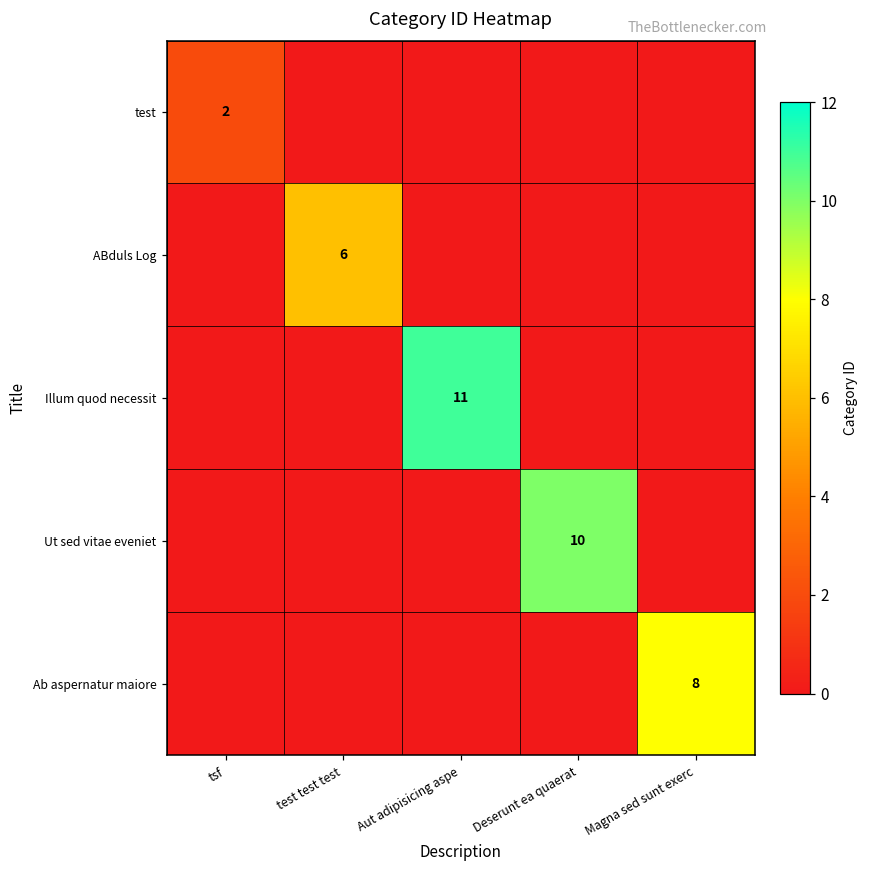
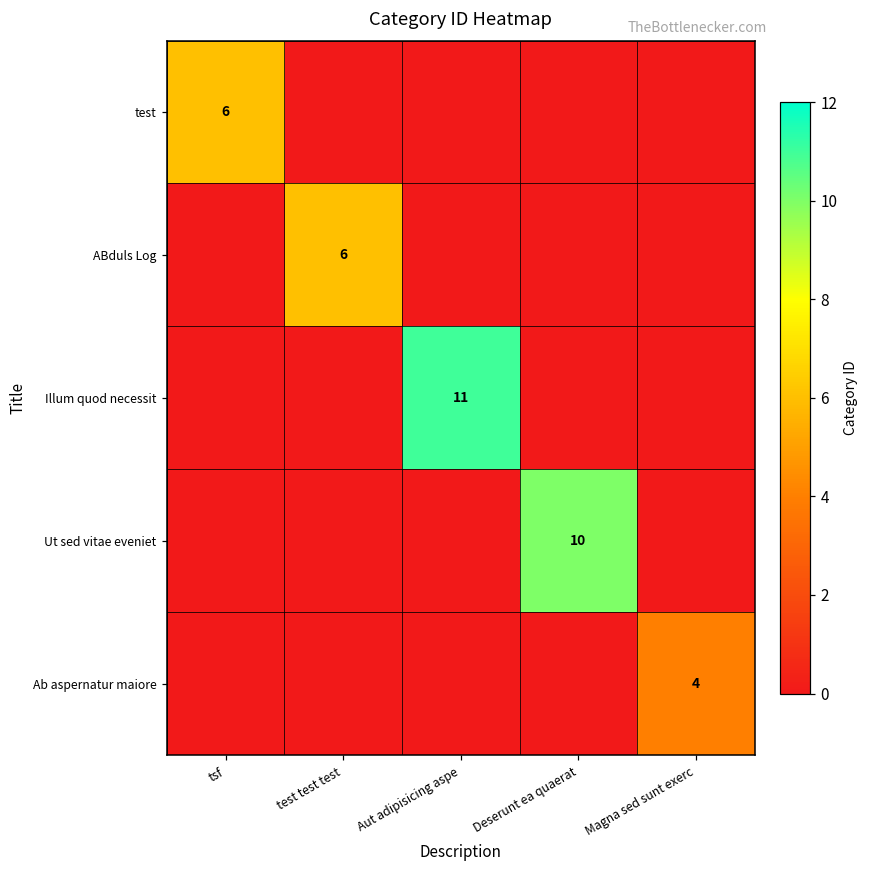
test, tsf: 2 -> 6
Ab aspernatur maiore, Magna sed sunt exerc: 8 -> 4
